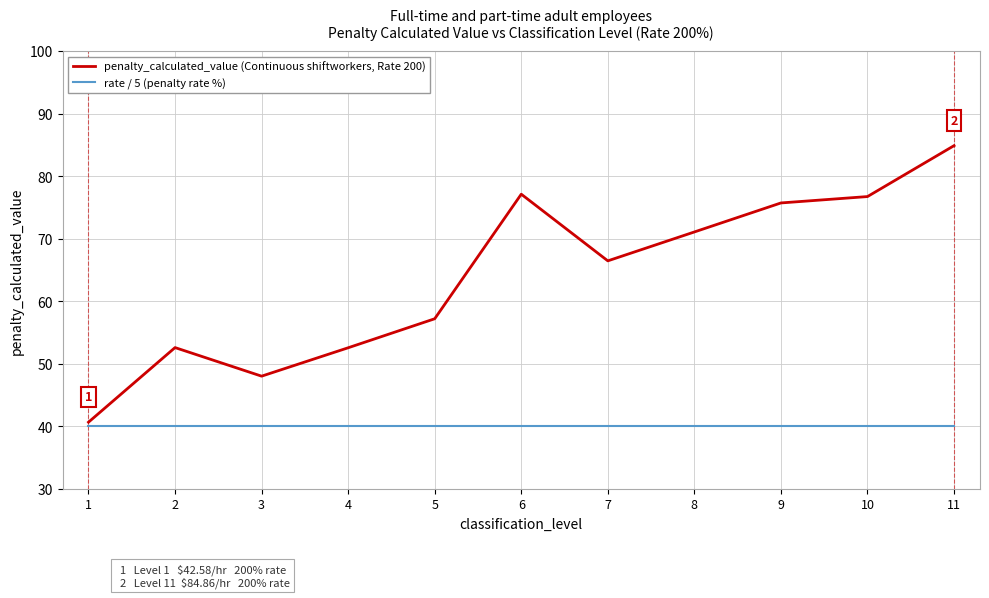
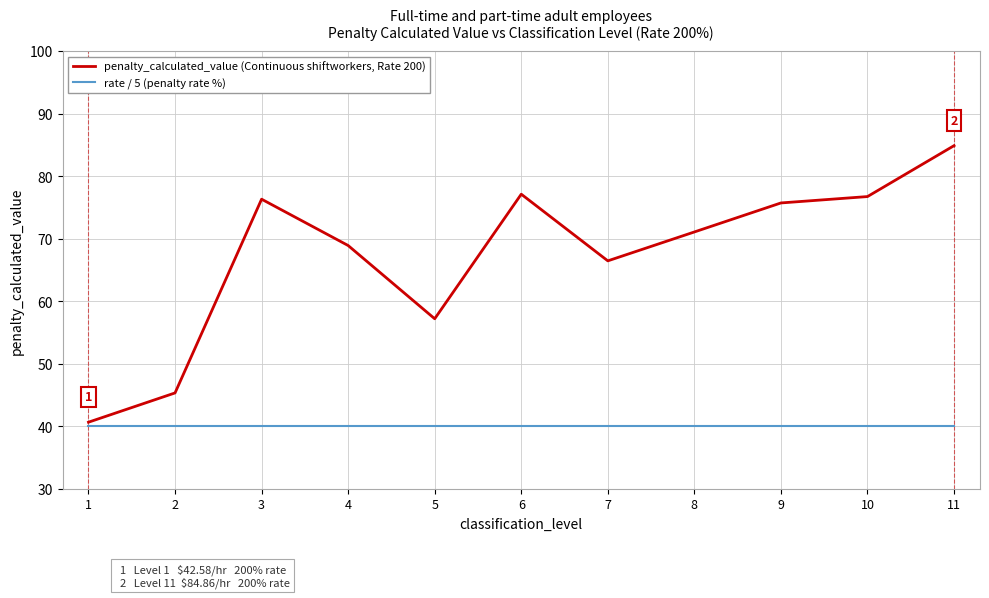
penalty_calculated_value (Continuous shiftworkers, Rate 200), 2: 53 -> 45
penalty_calculated_value (Continuous shiftworkers, Rate 200), 3: 48 -> 76
penalty_calculated_value (Continuous shiftworkers, Rate 200), 4: 53 -> 69
